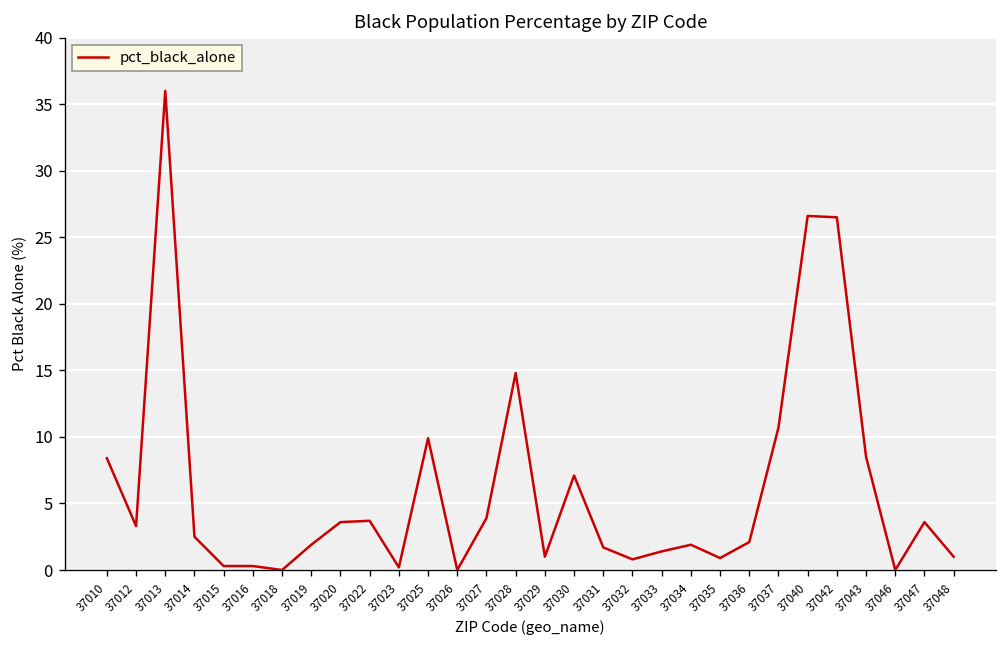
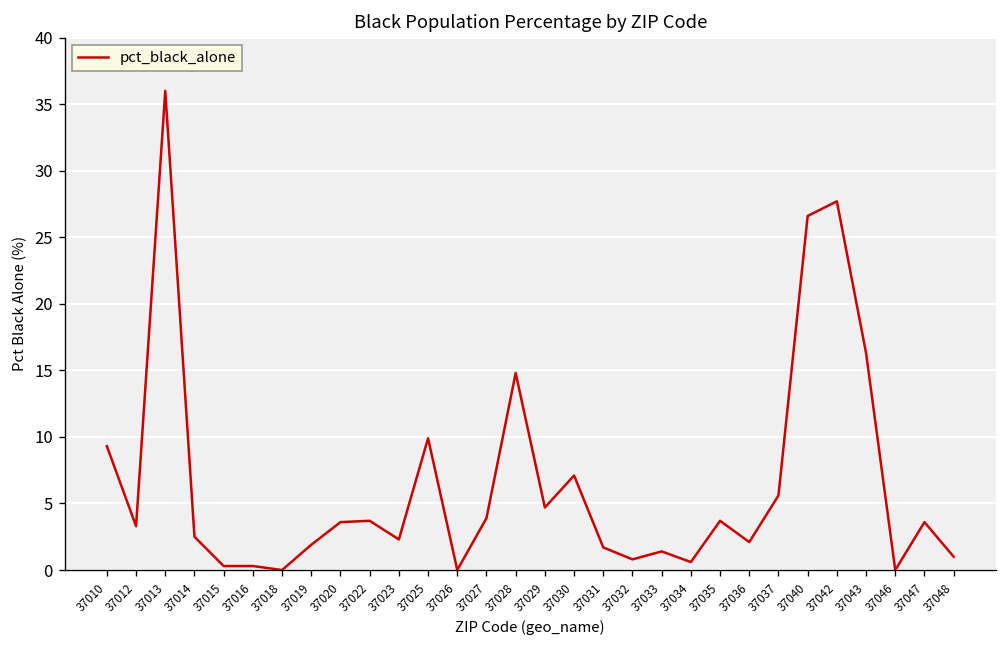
37010: 8.4 -> 9.3
37023: 0.2 -> 2.3
37029: 1.0 -> 4.7
37034: 1.9 -> 0.6
37035: 0.9 -> 3.7
37037: 10.7 -> 5.6
37042: 26.5 -> 27.7
37043: 8.5 -> 16.3
